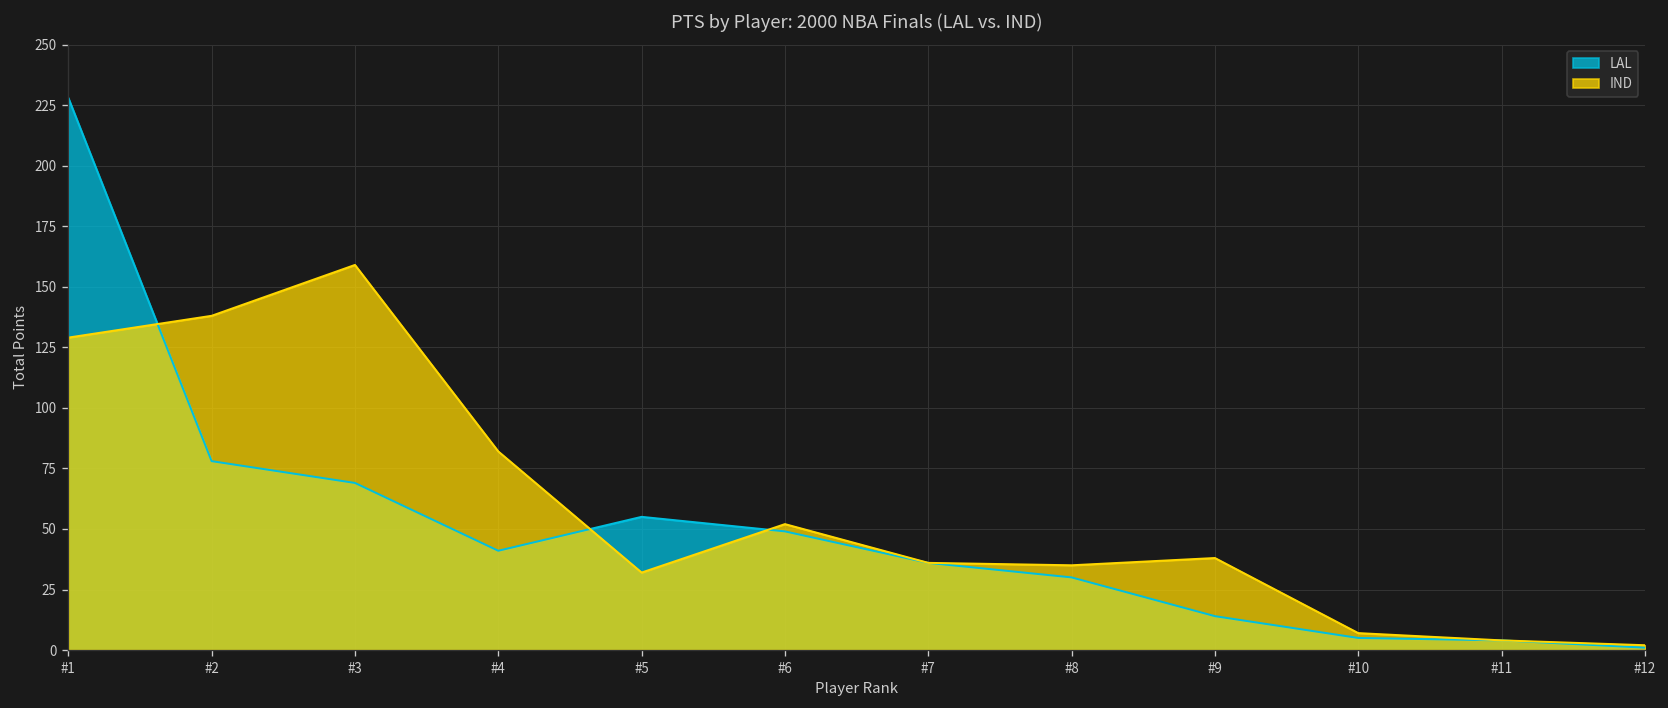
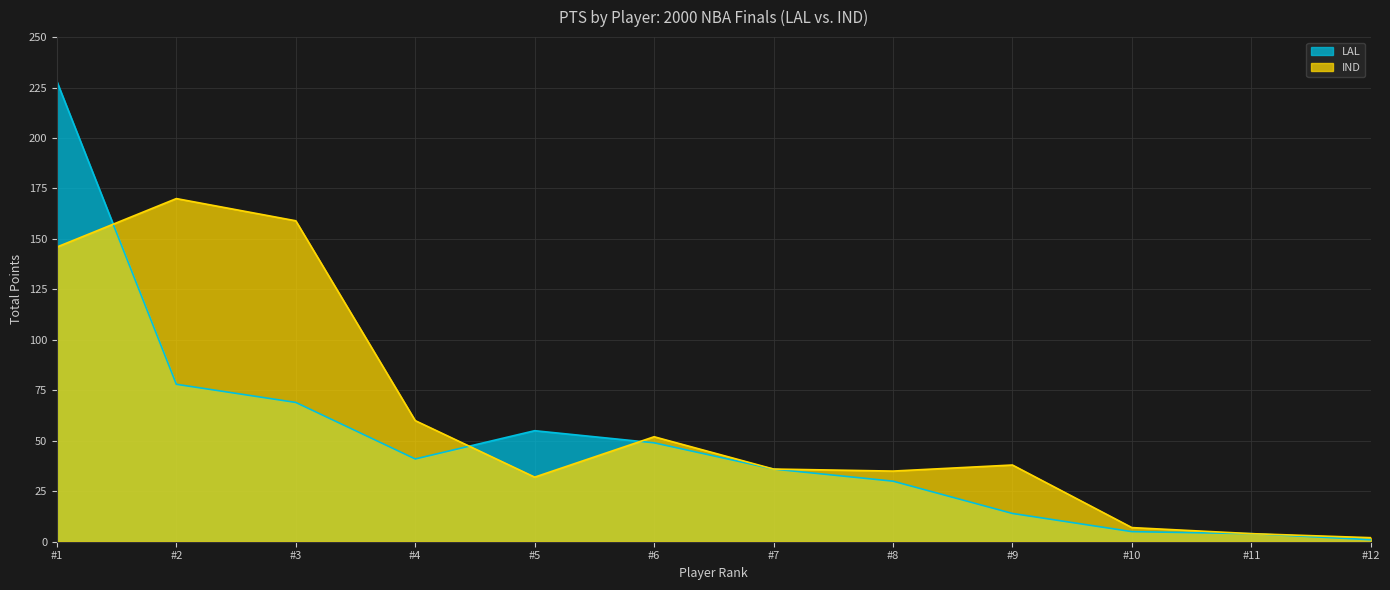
IND, #1: 129 -> 146
IND, #2: 138 -> 170
IND, #4: 82 -> 60
